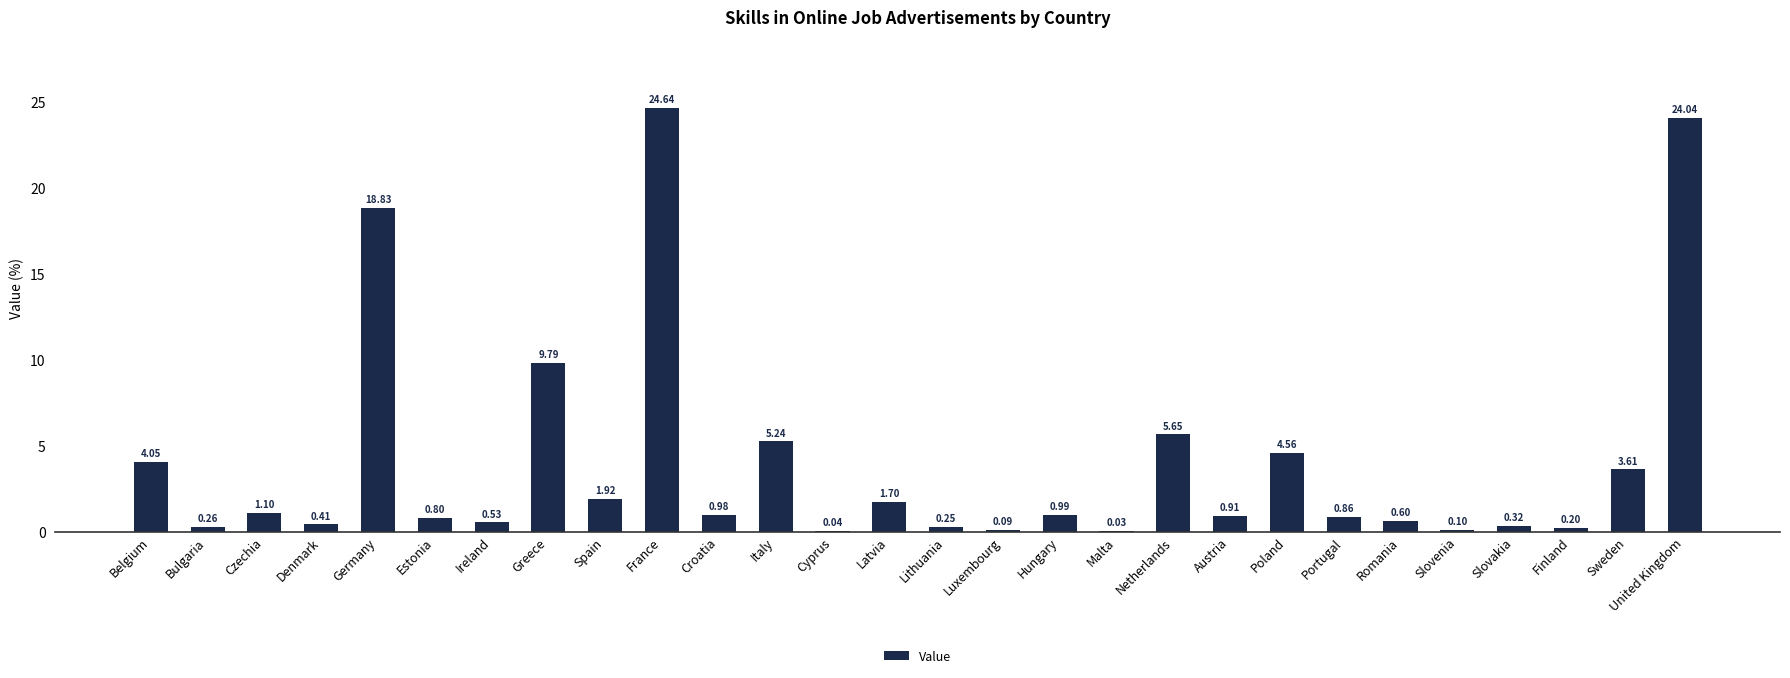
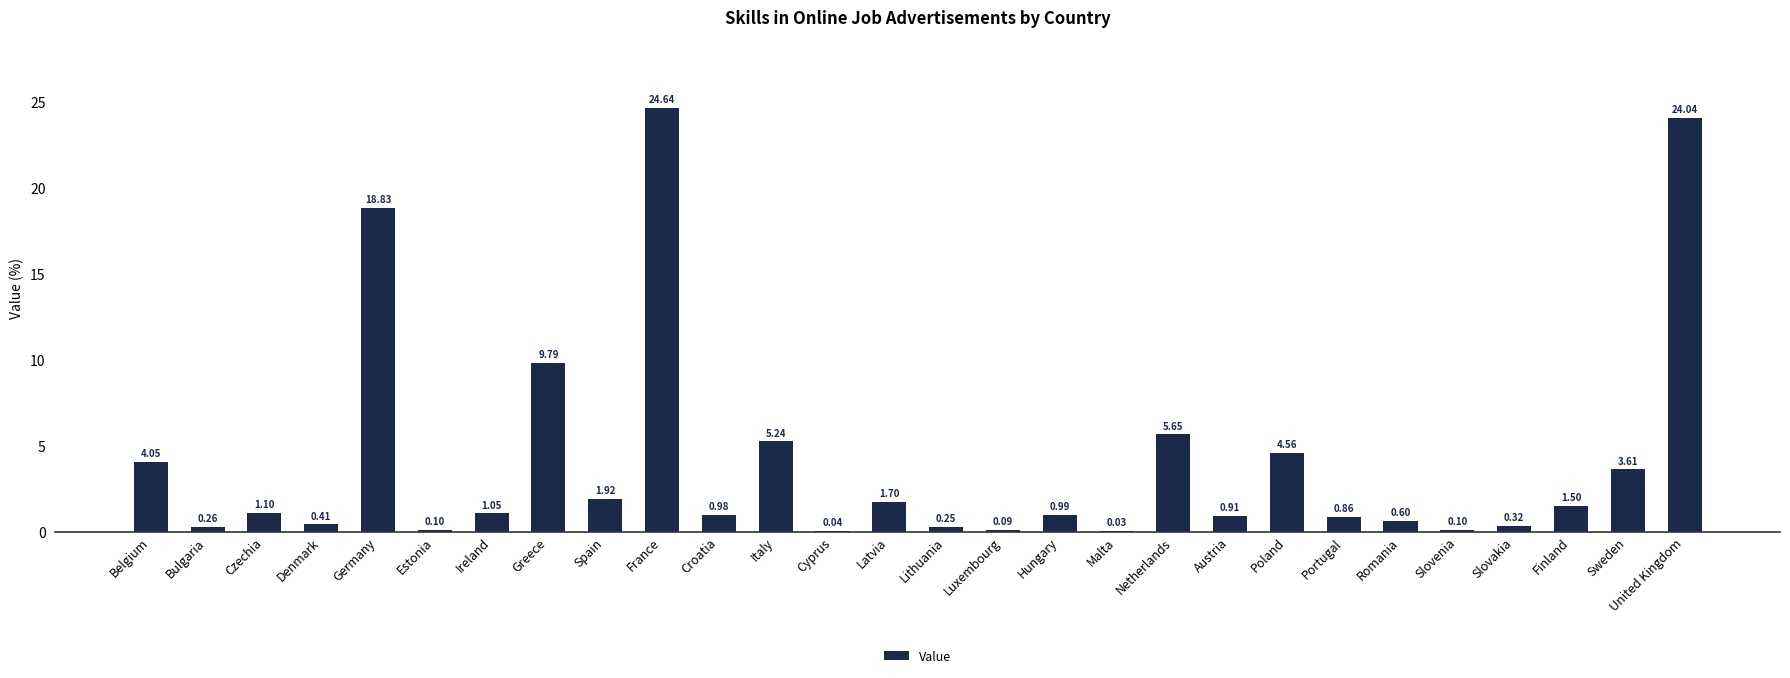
Estonia: 0.80 -> 0.10
Ireland: 0.53 -> 1.05
Finland: 0.20 -> 1.50
